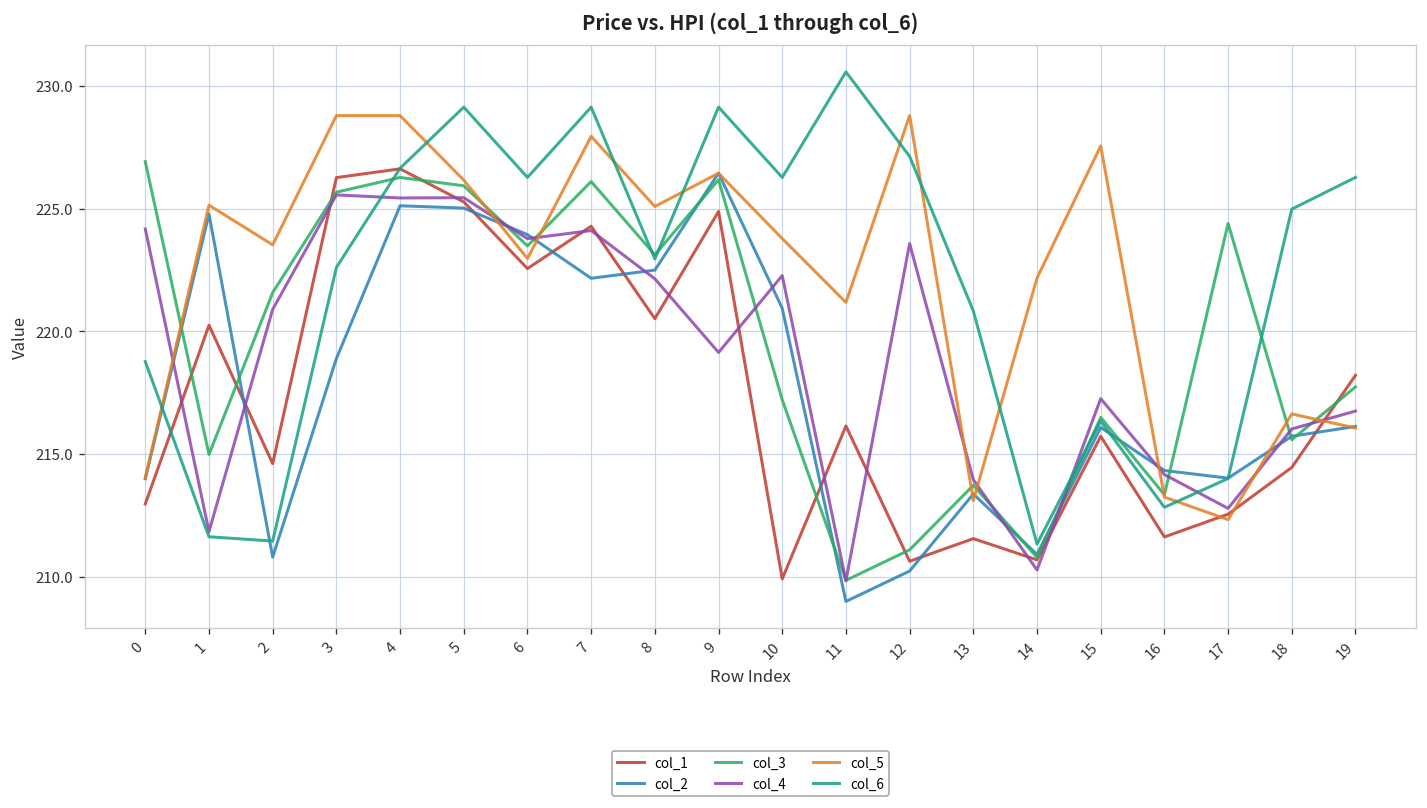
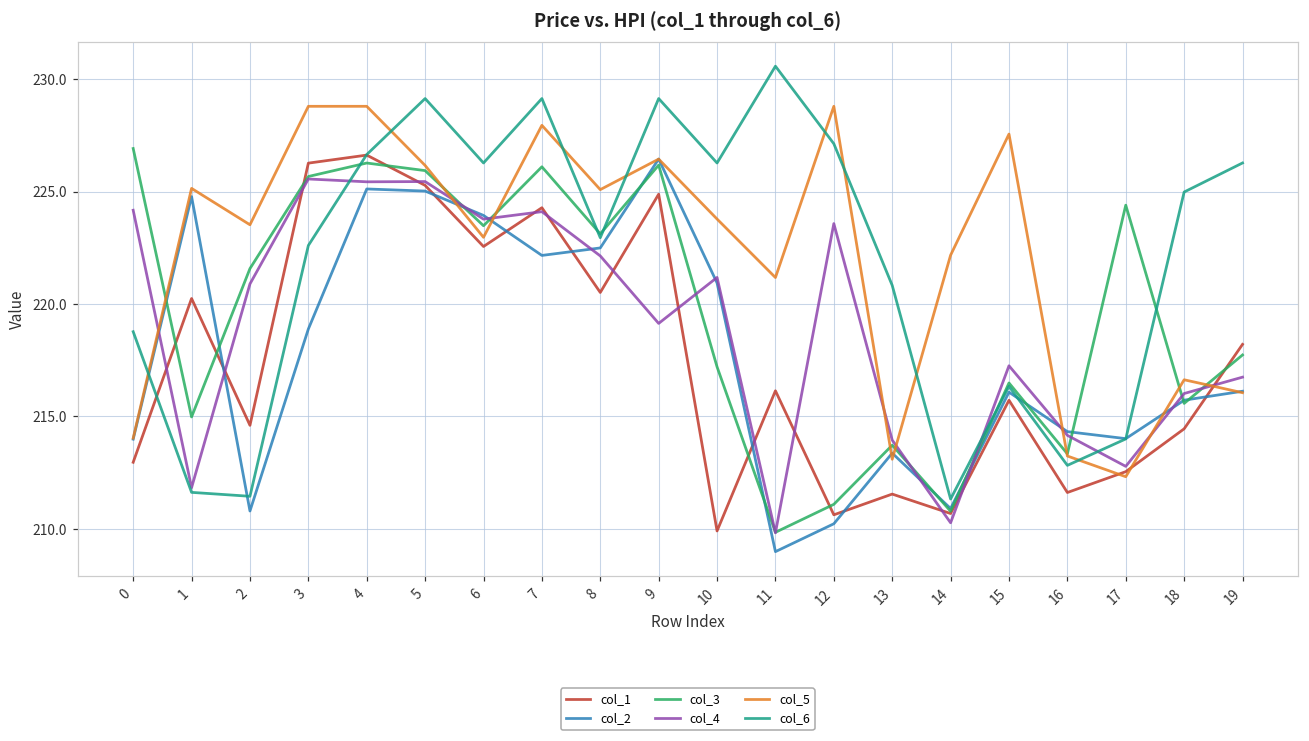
col_4, 10: 222.3 -> 221.2
